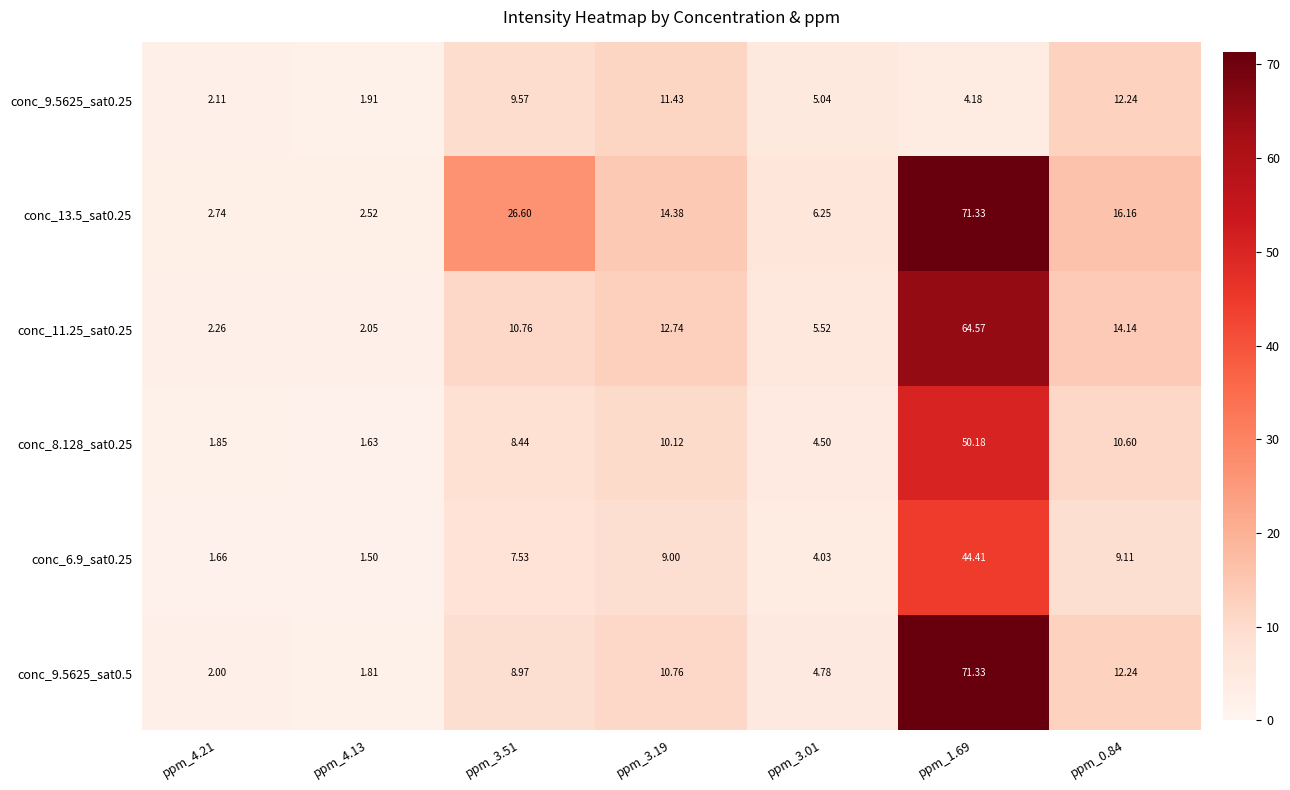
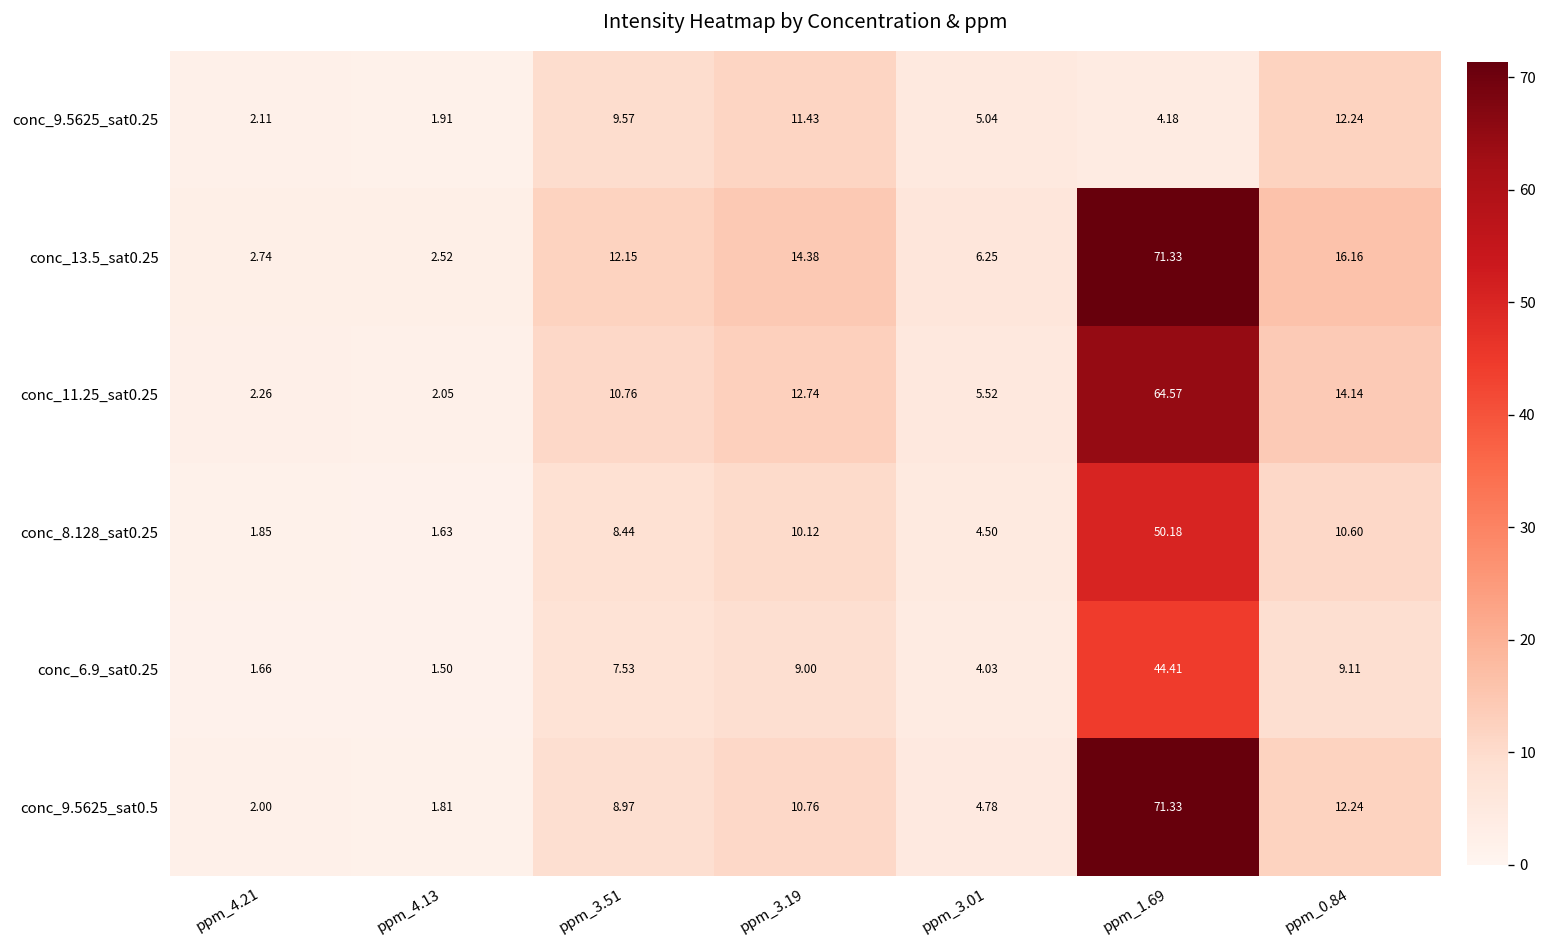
conc_13.5_sat0.25, ppm_3.51: 26.60 -> 12.15
